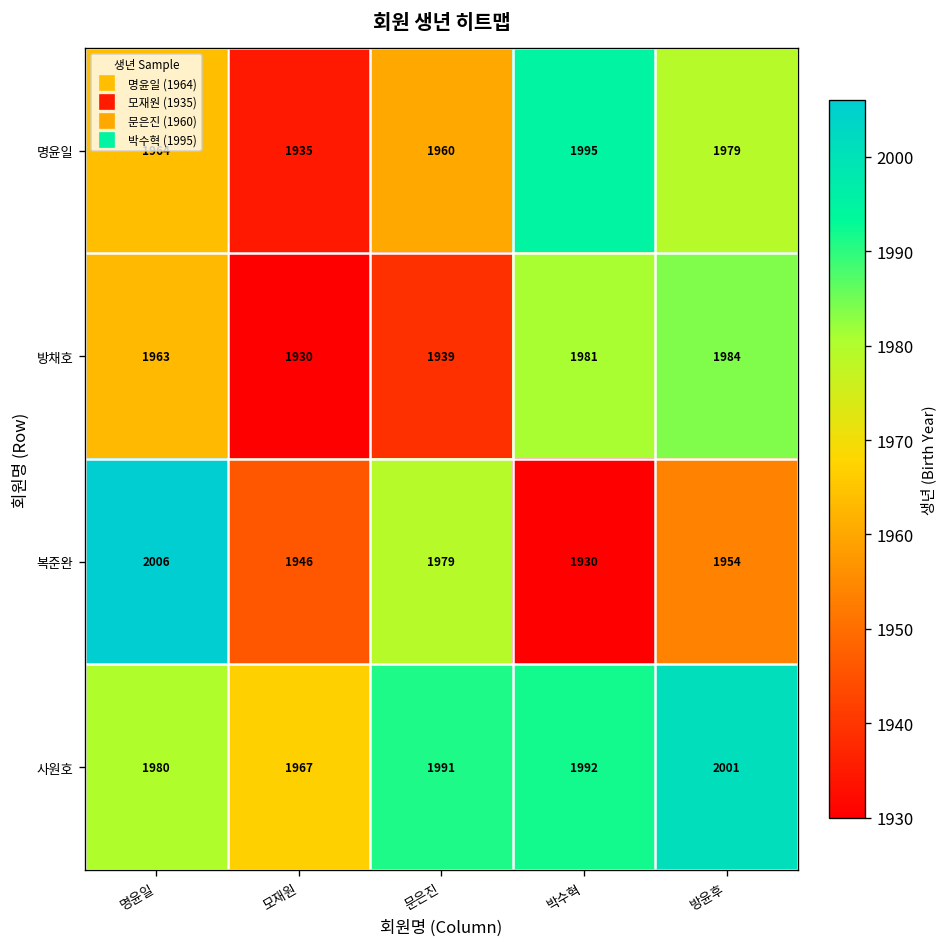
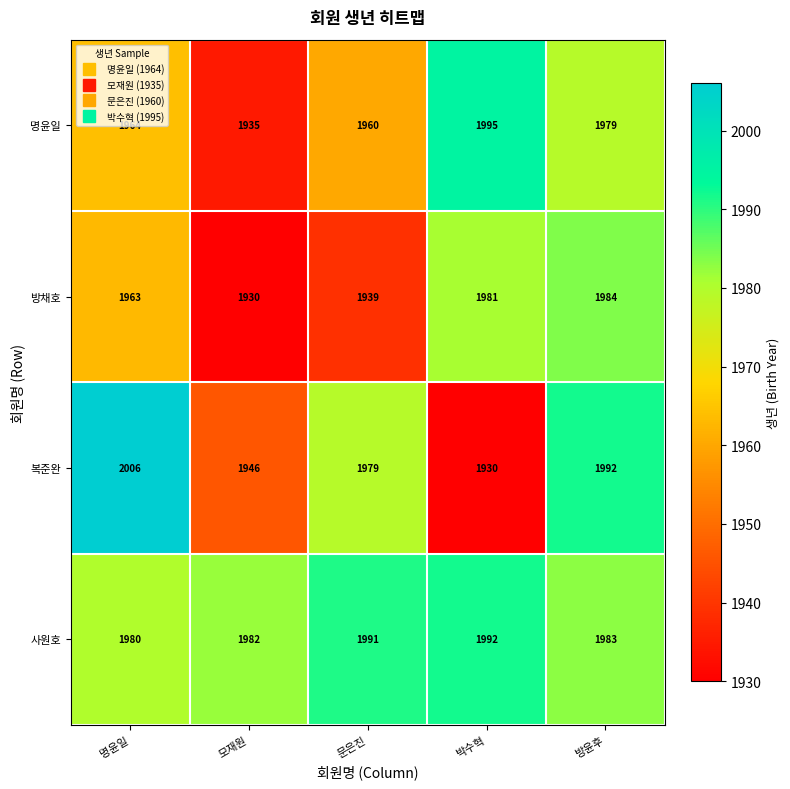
복준완, 방윤후: 1954 -> 1992
사원호, 모재원: 1967 -> 1982
사원호, 방윤후: 2001 -> 1983
